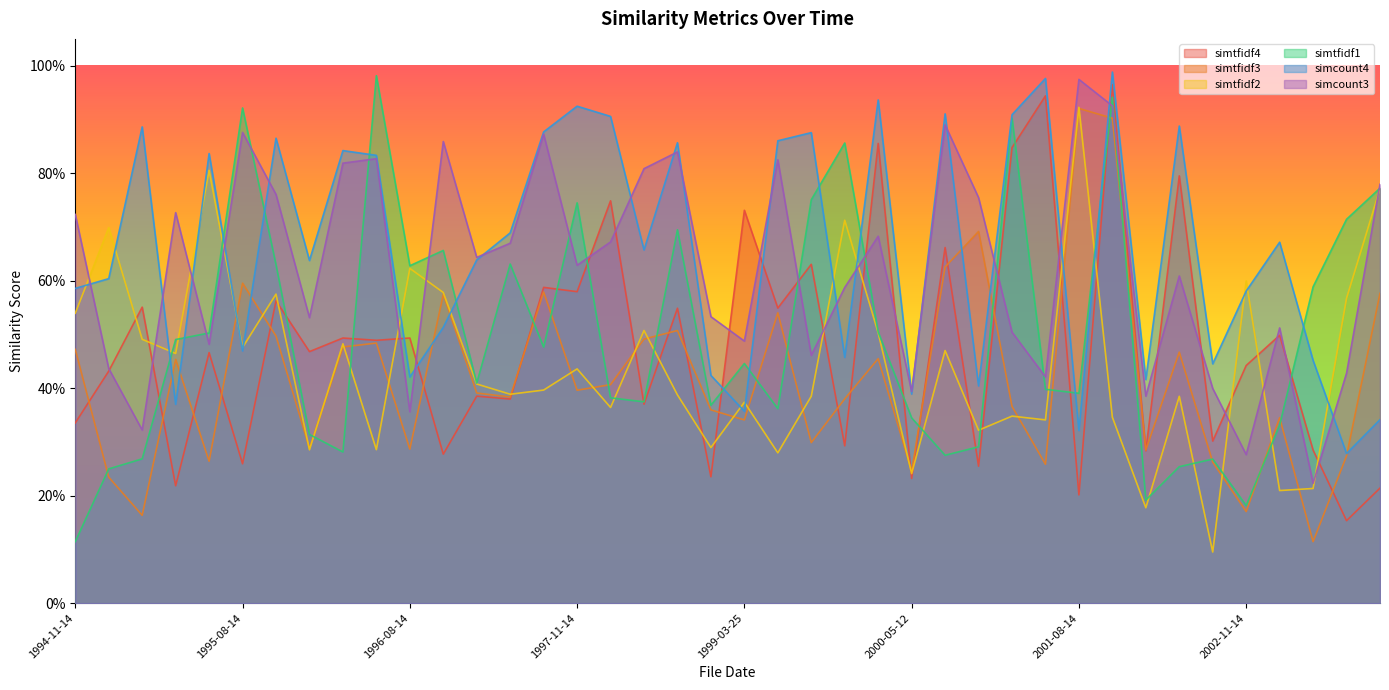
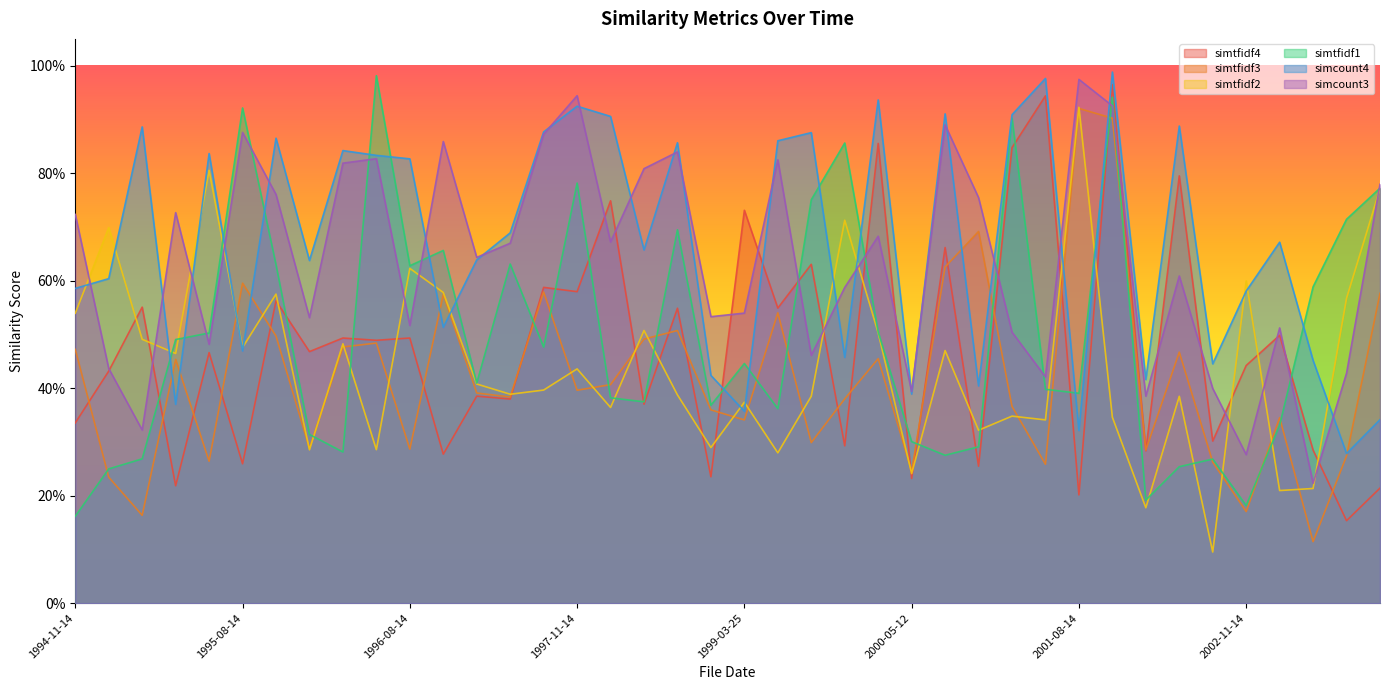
simtfidf1, 1994-11-14: 11% -> 16%
simcount4, 1996-08-14: 42% -> 83%
simcount3, 1996-08-14: 36% -> 52%
simtfidf1, 1997-11-14: 74% -> 78%
simcount3, 1997-11-14: 63% -> 94%
simcount3, 1999-03-25: 49% -> 54%
simtfidf1, 2000-05-12: 34% -> 30%
